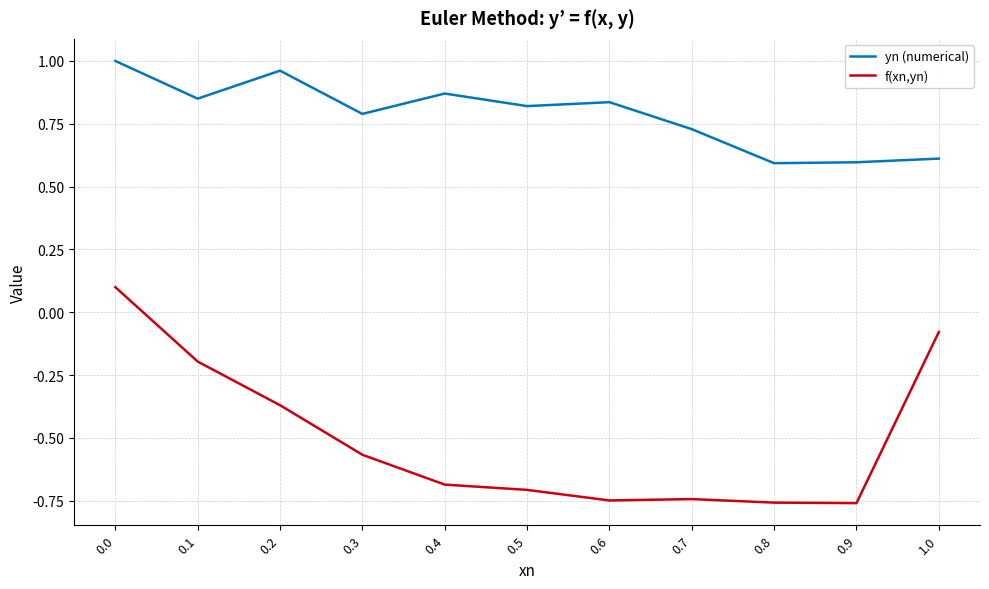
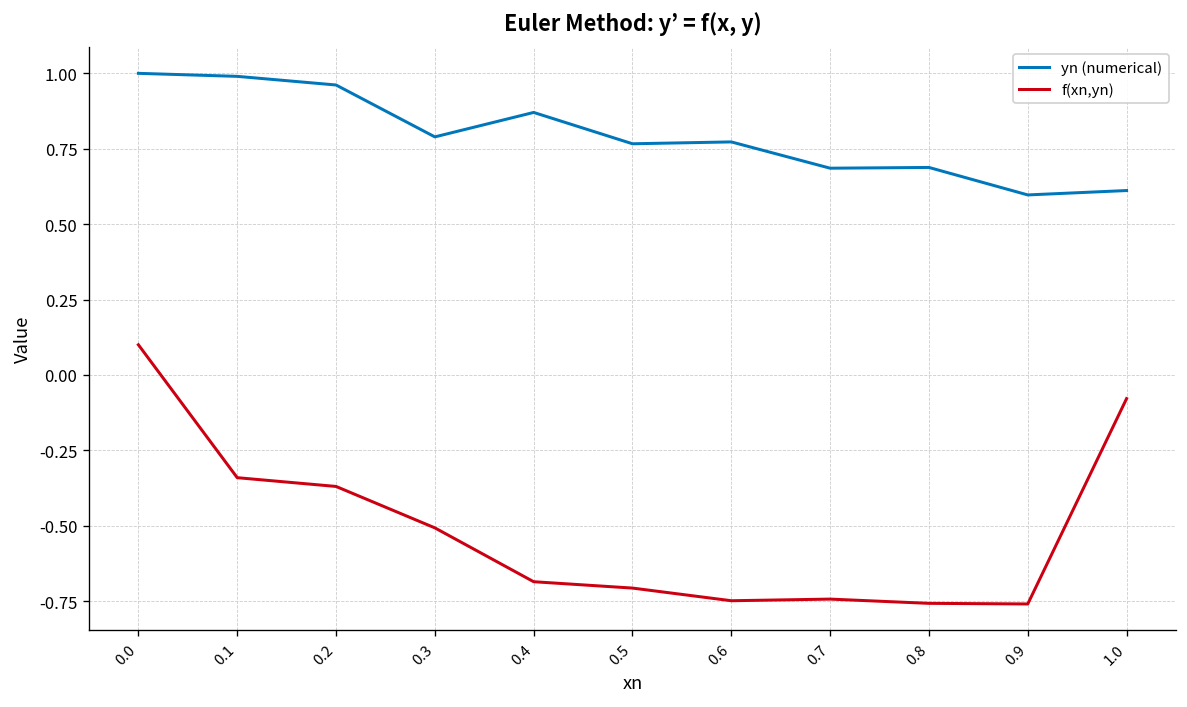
yn (numerical), 0.1: 0.85 -> 0.99
f(xn,yn), 0.1: -0.20 -> -0.34
f(xn,yn), 0.3: -0.57 -> -0.51
yn (numerical), 0.5: 0.82 -> 0.77
yn (numerical), 0.6: 0.84 -> 0.77
yn (numerical), 0.7: 0.73 -> 0.69
yn (numerical), 0.8: 0.59 -> 0.69
